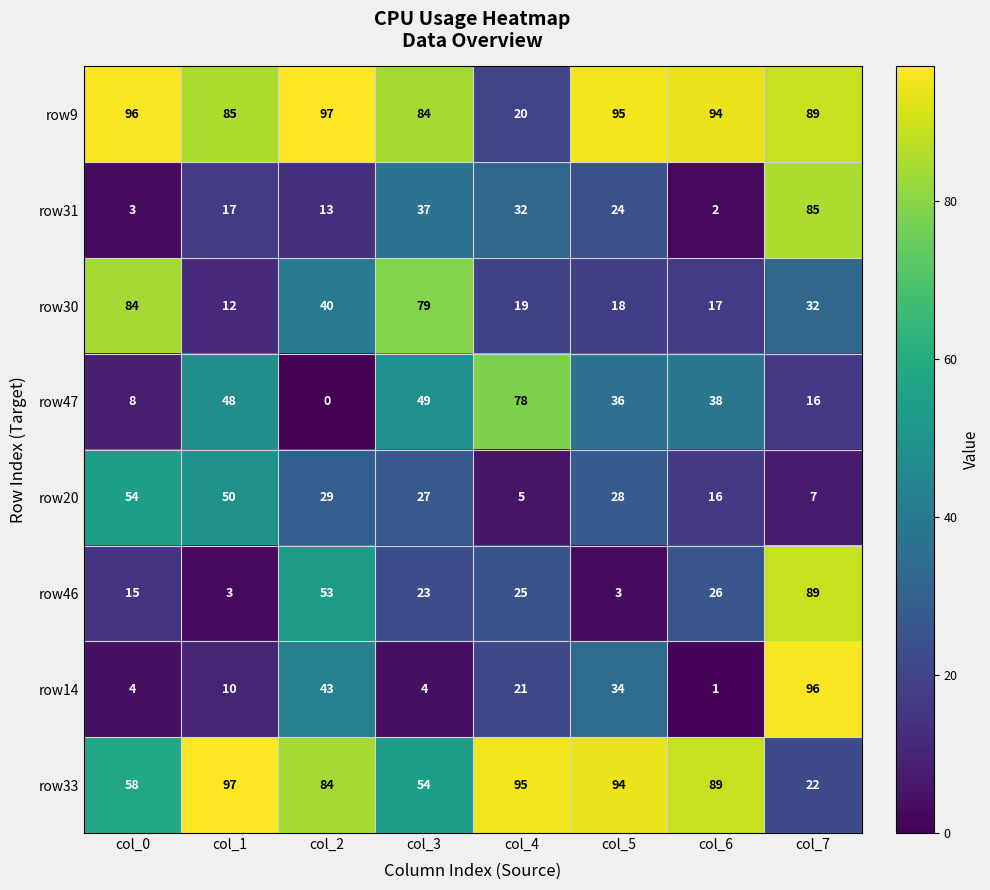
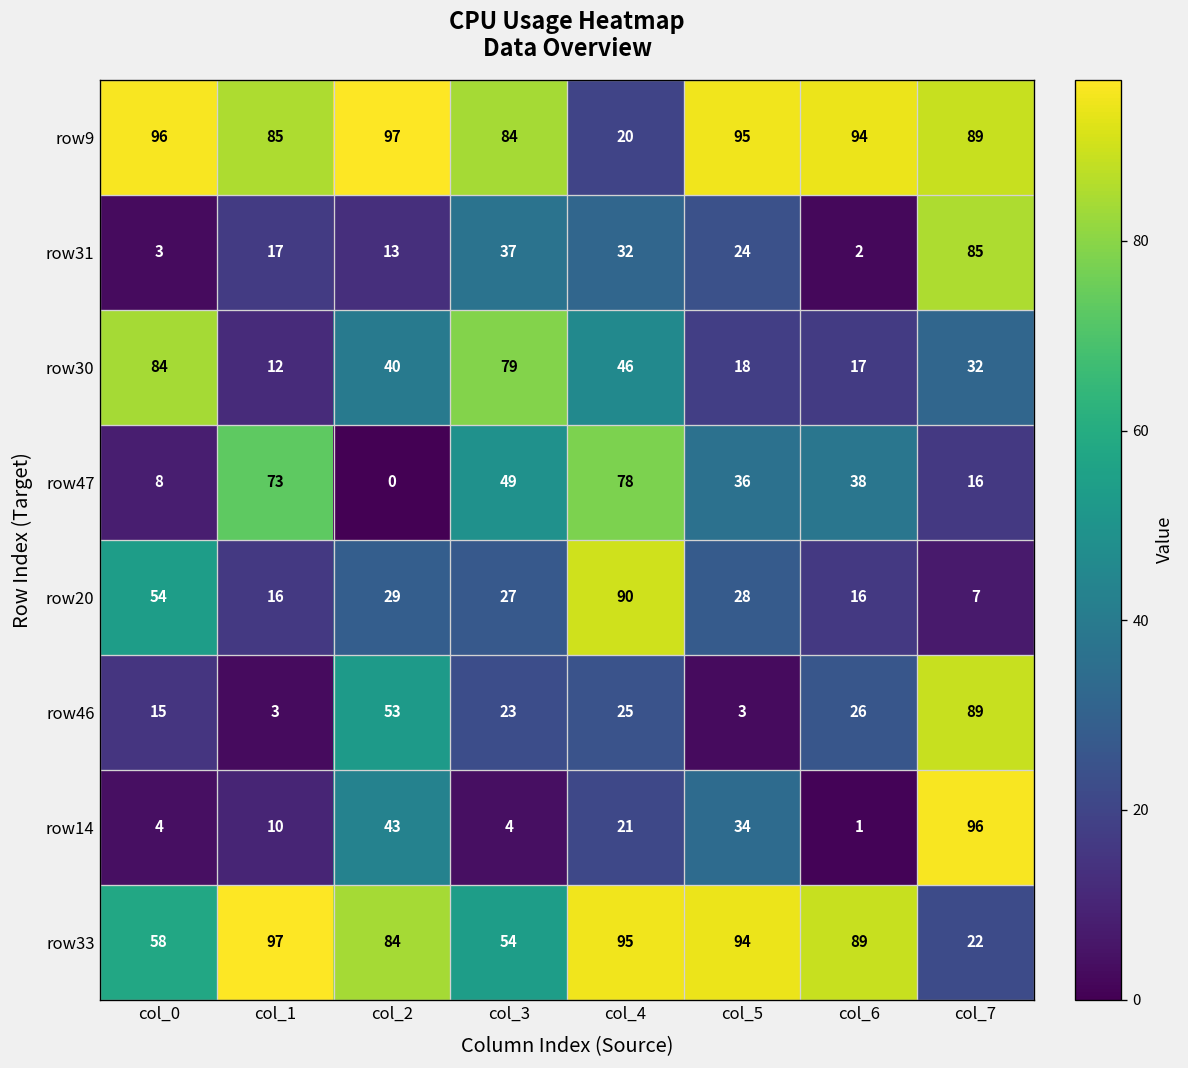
row30, col_4: 19 -> 46
row47, col_1: 48 -> 73
row20, col_1: 50 -> 16
row20, col_4: 5 -> 90
